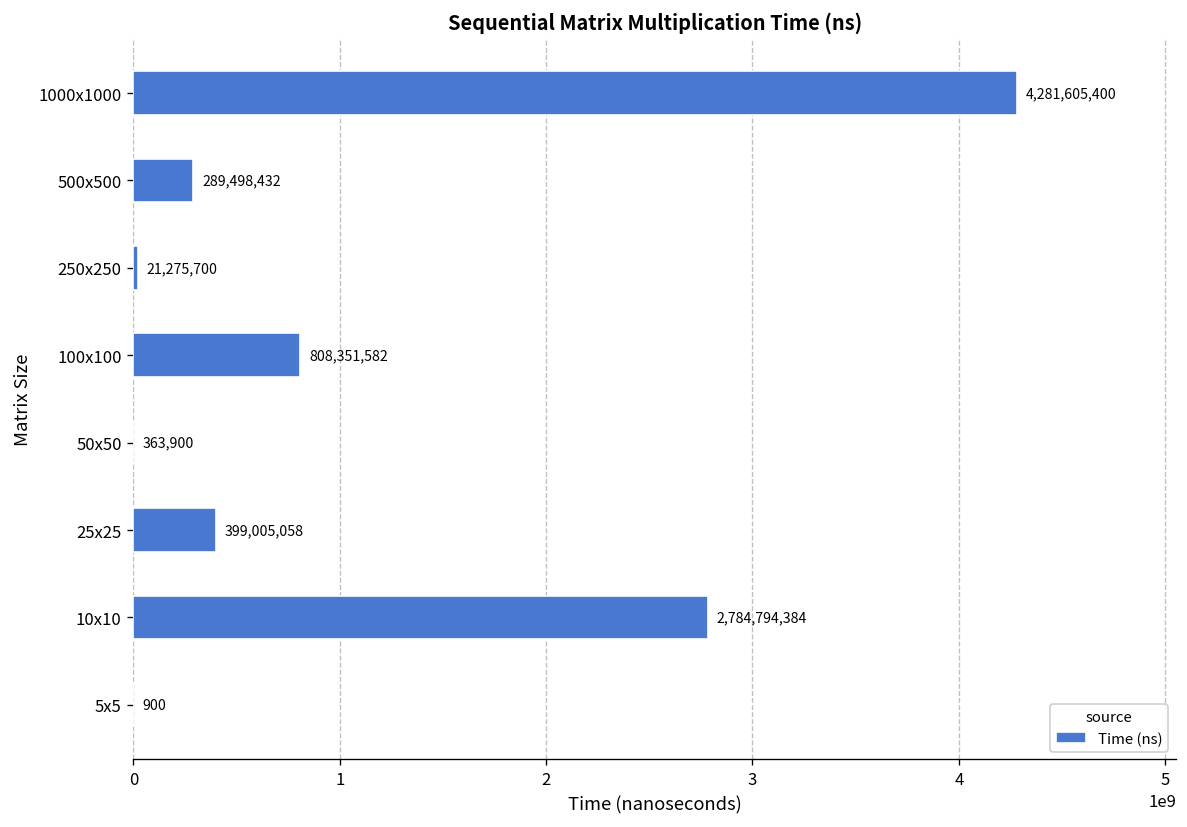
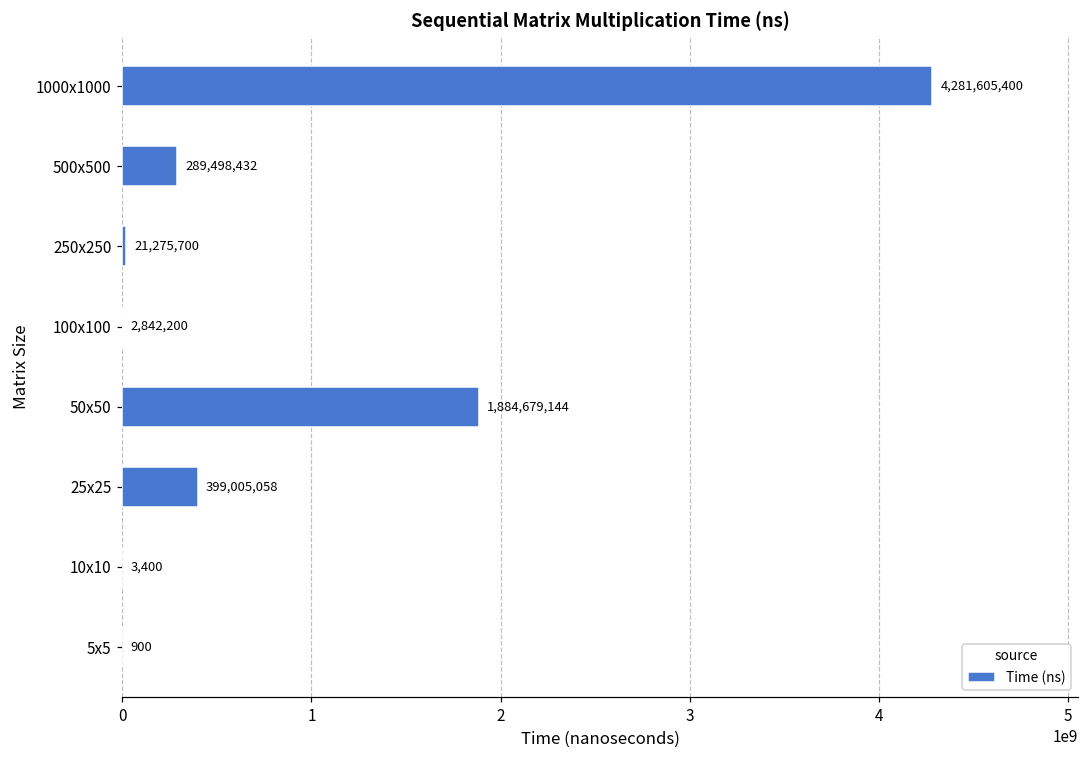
100x100: 808,351,582 -> 2,842,200
50x50: 363,900 -> 1,884,679,144
10x10: 2,784,794,384 -> 3,400
